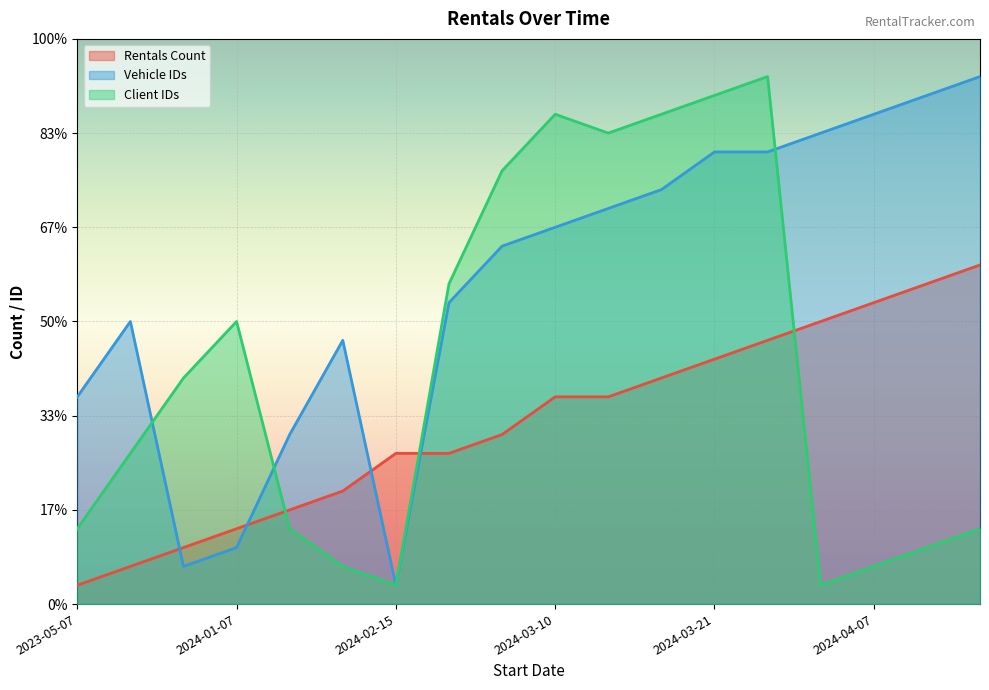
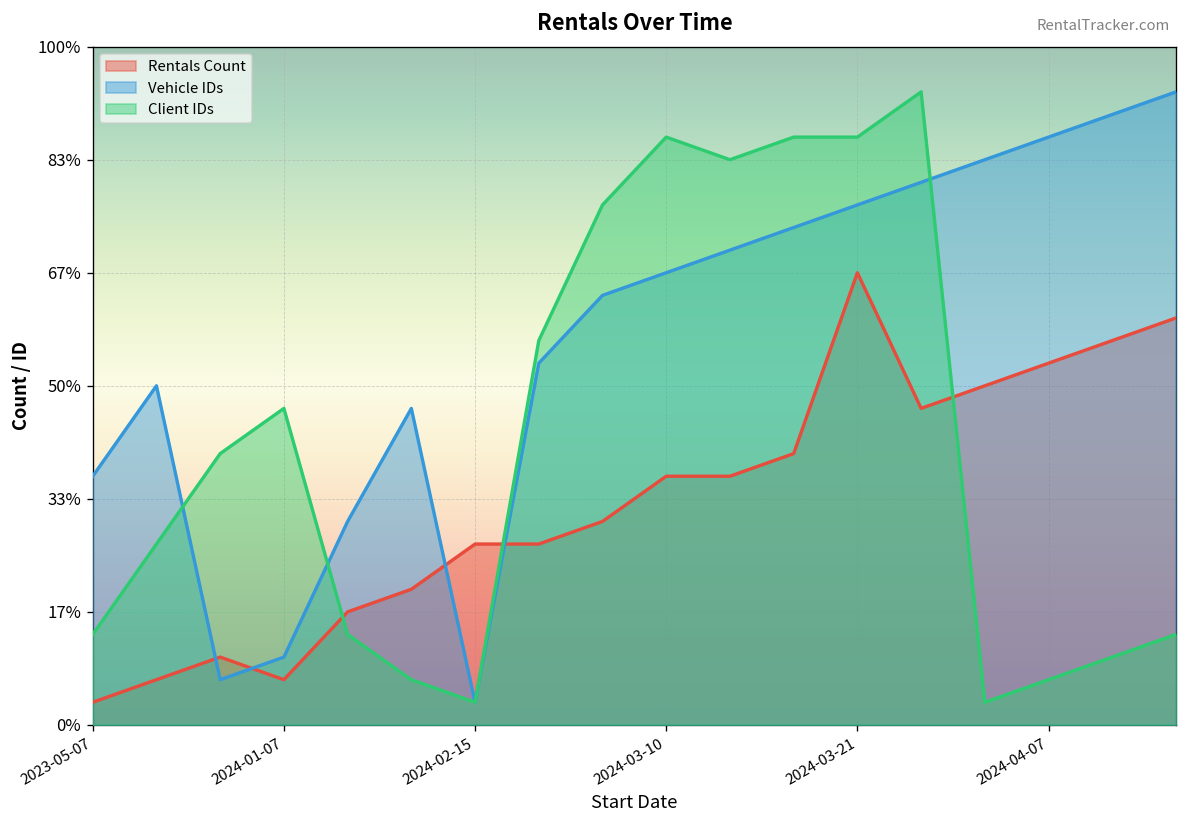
Rentals Count, 2024-01-07: 13% -> 7%
Client IDs, 2024-01-07: 50% -> 47%
Rentals Count, 2024-03-21: 43% -> 67%
Vehicle IDs, 2024-03-21: 80% -> 77%
Client IDs, 2024-03-21: 90% -> 87%
